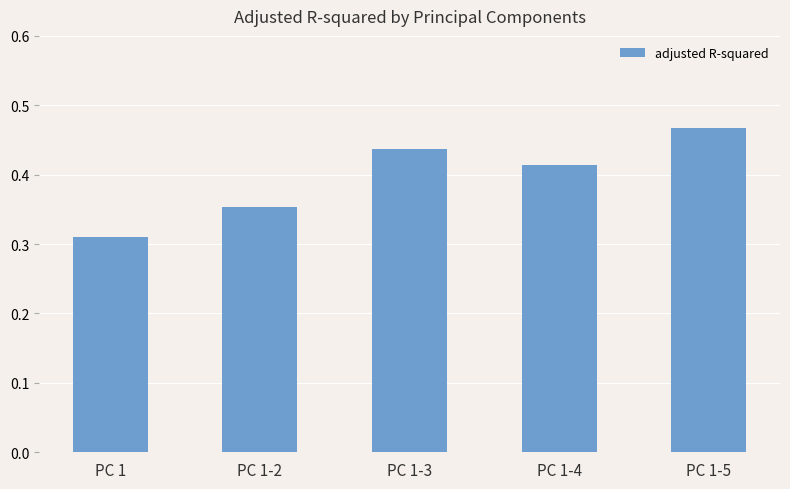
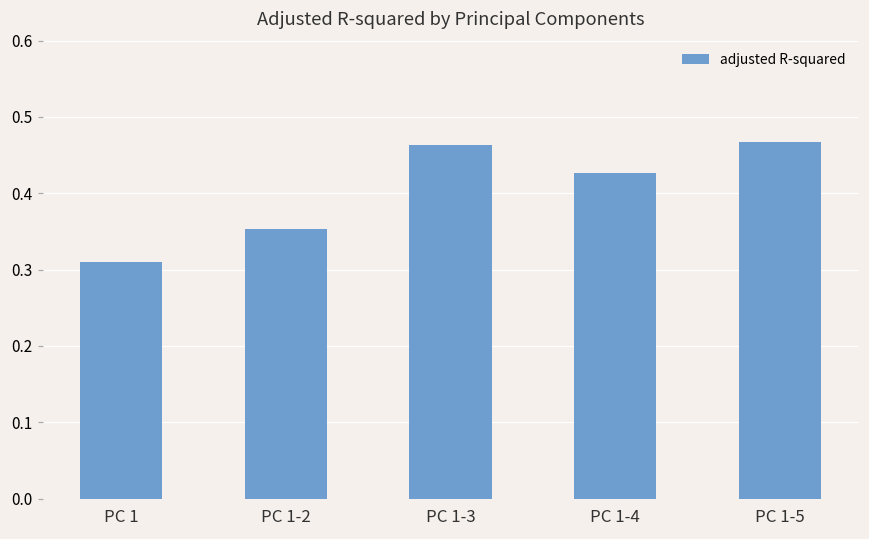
PC 1-3: 0.44 -> 0.46
PC 1-4: 0.41 -> 0.43
